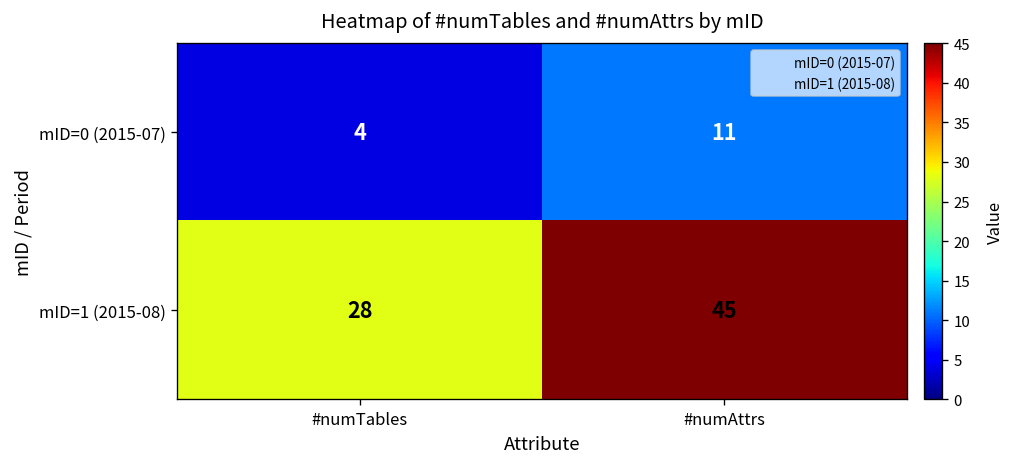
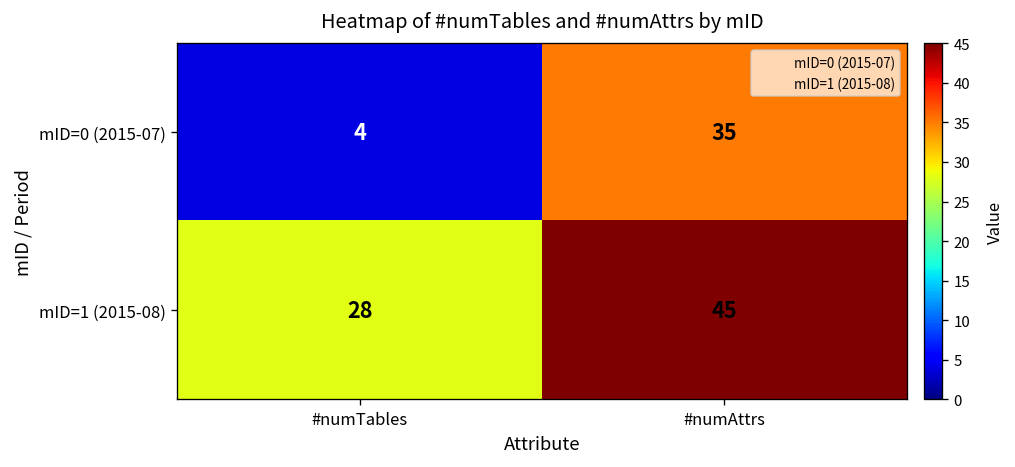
mID=0 (2015-07), #numAttrs: 11 -> 35
